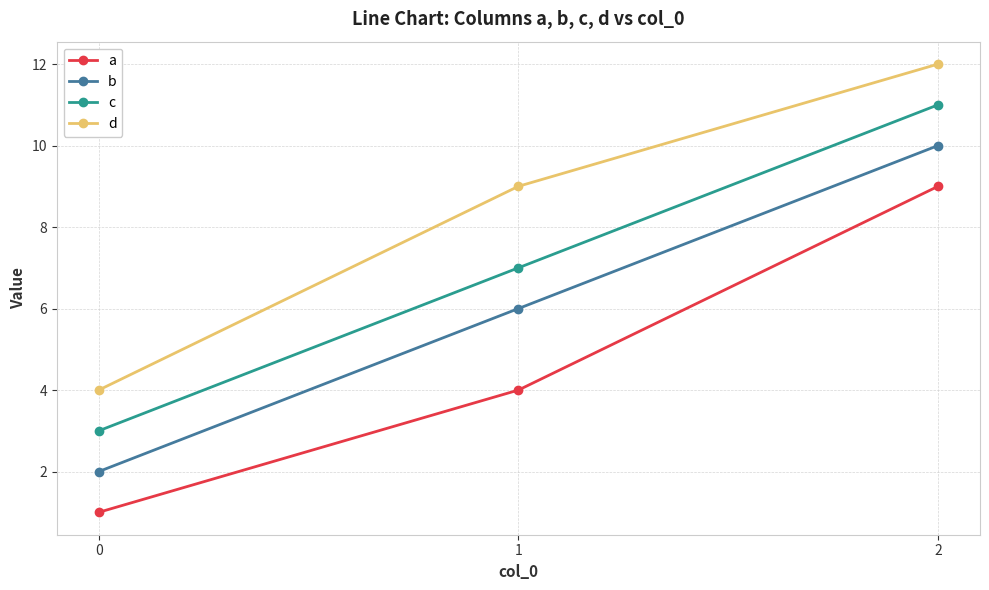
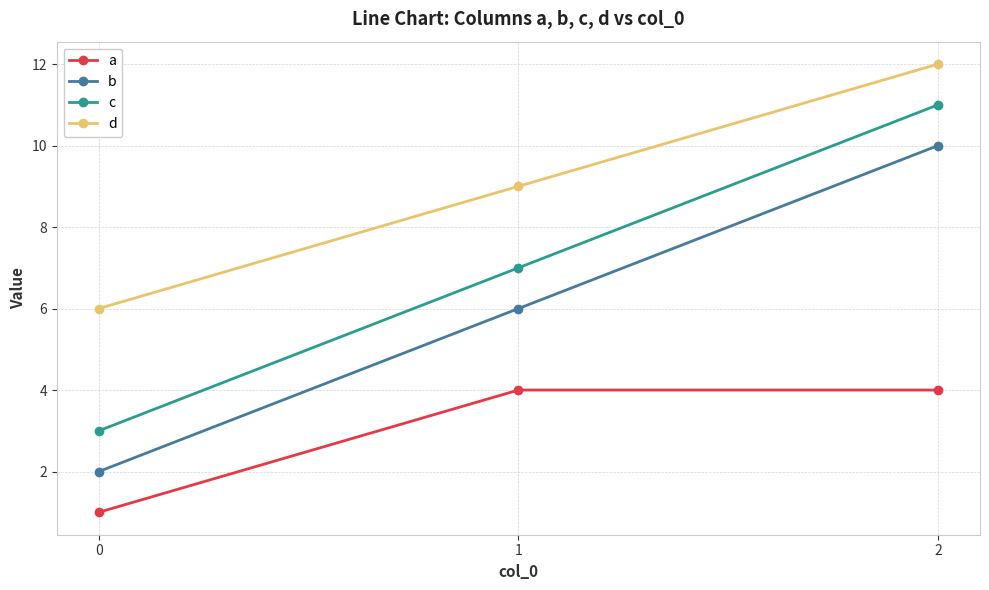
d, 0: 4 -> 6
a, 2: 9 -> 4
